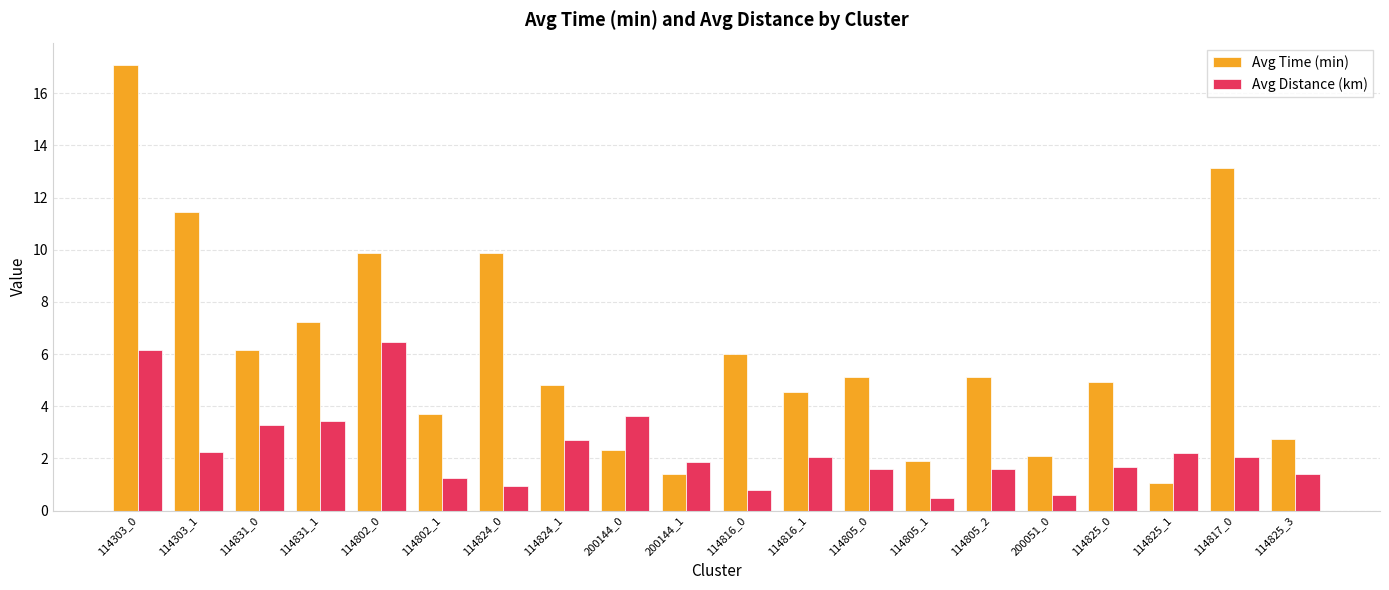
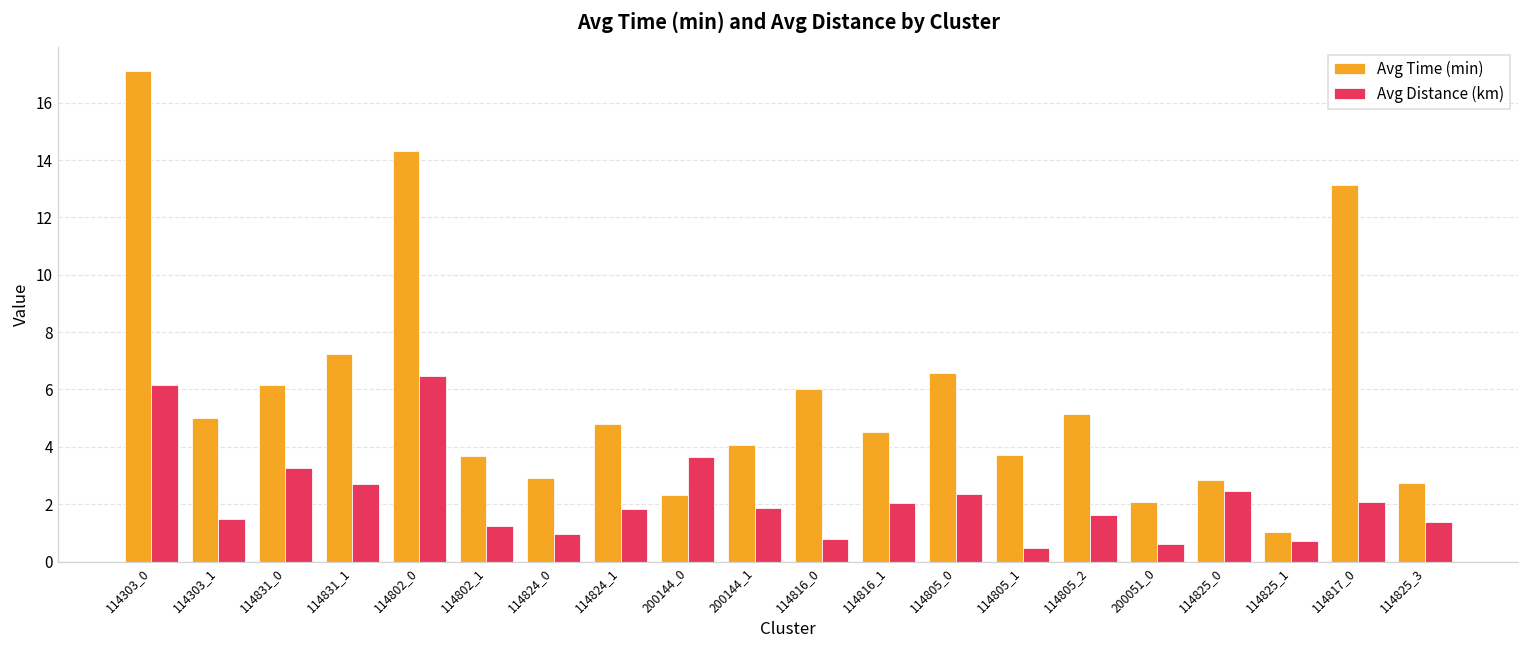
Avg Time (min), 114303_1: 11.4 -> 5.0
Avg Distance (km), 114303_1: 2.3 -> 1.5
Avg Distance (km), 114831_1: 3.4 -> 2.7
Avg Time (min), 114802_0: 9.9 -> 14.3
Avg Time (min), 114824_0: 9.9 -> 2.9
Avg Distance (km), 114824_1: 2.7 -> 1.8
Avg Time (min), 200144_1: 1.4 -> 4.1
Avg Time (min), 114805_0: 5.1 -> 6.6
Avg Distance (km), 114805_0: 1.6 -> 2.4
Avg Time (min), 114805_1: 1.9 -> 3.7
Avg Time (min), 114825_0: 4.9 -> 2.8
Avg Distance (km), 114825_0: 1.7 -> 2.4
Avg Distance (km), 114825_1: 2.2 -> 0.7
